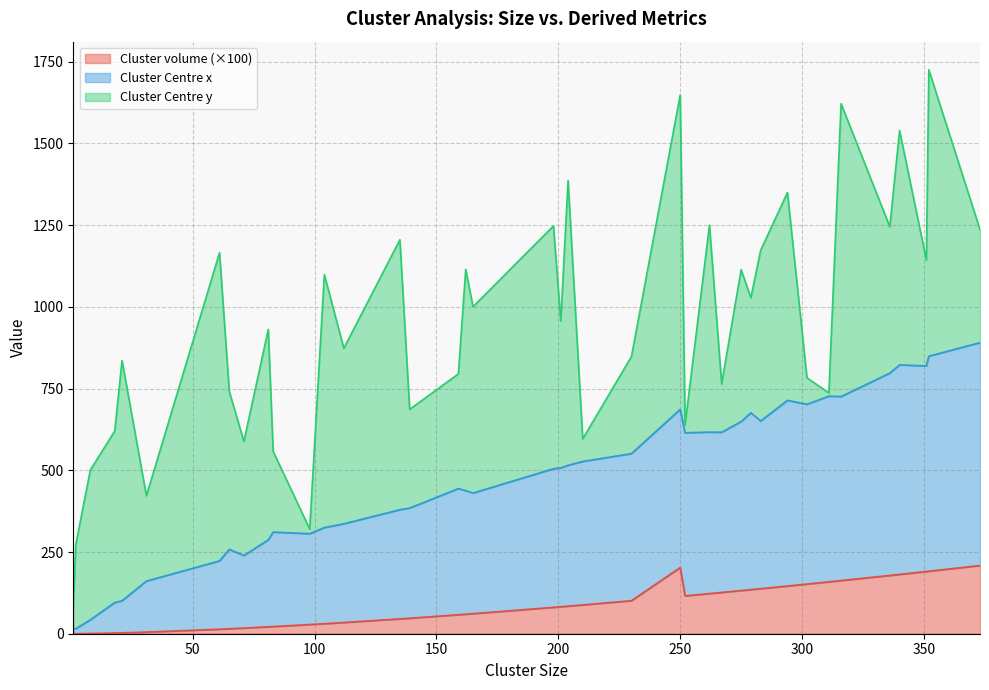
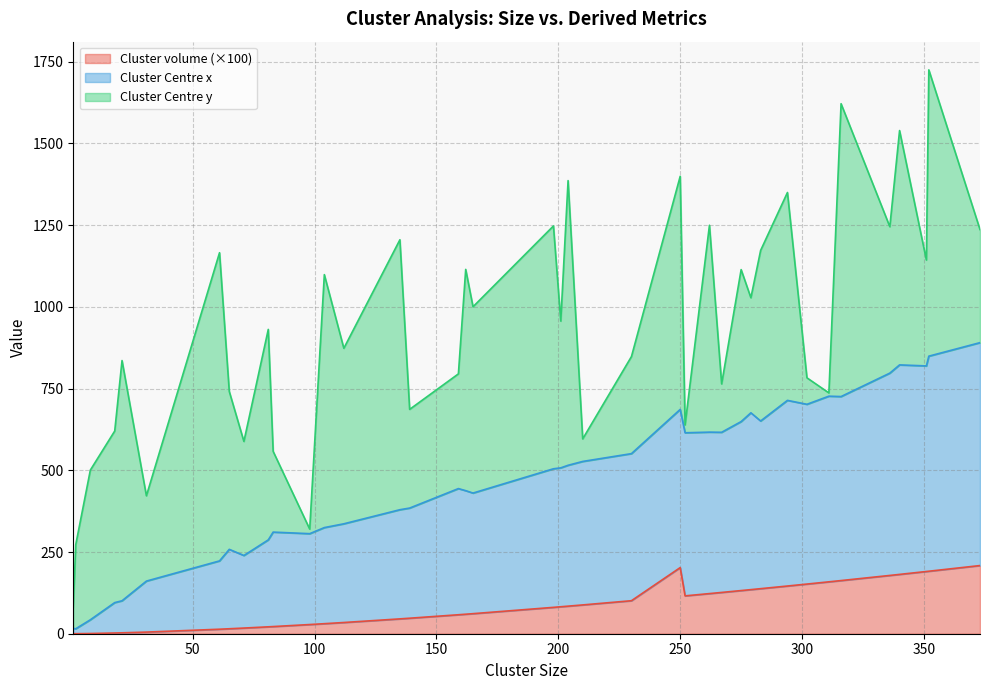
Cluster Centre y, 250: 960 -> 710
